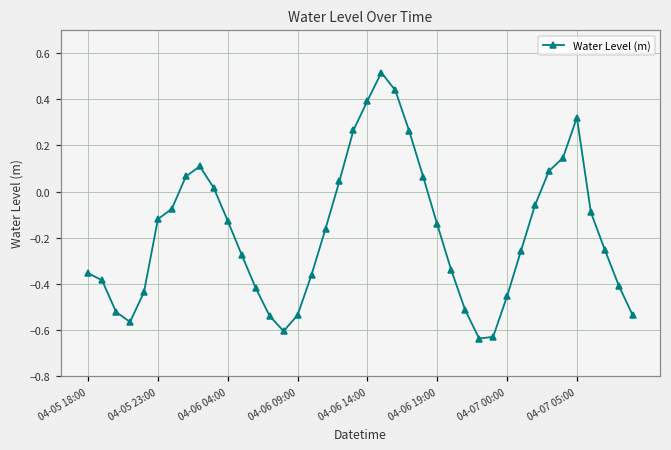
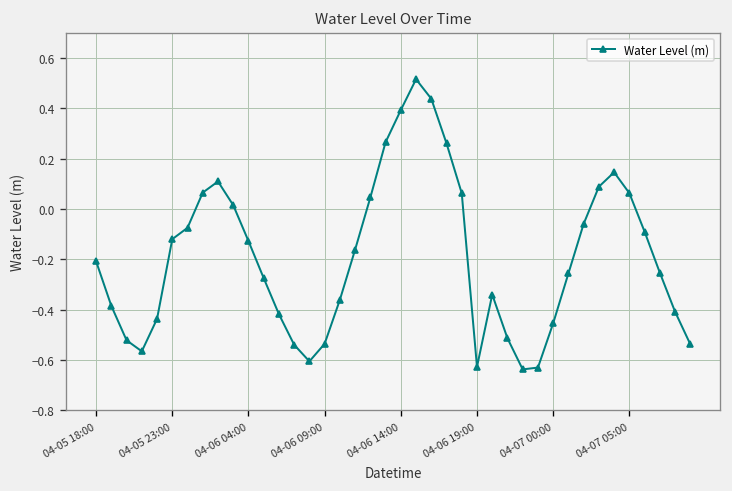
04-05 18:00: -0.35 -> -0.21
04-06 19:00: -0.14 -> -0.63
04-07 05:00: 0.32 -> 0.06
